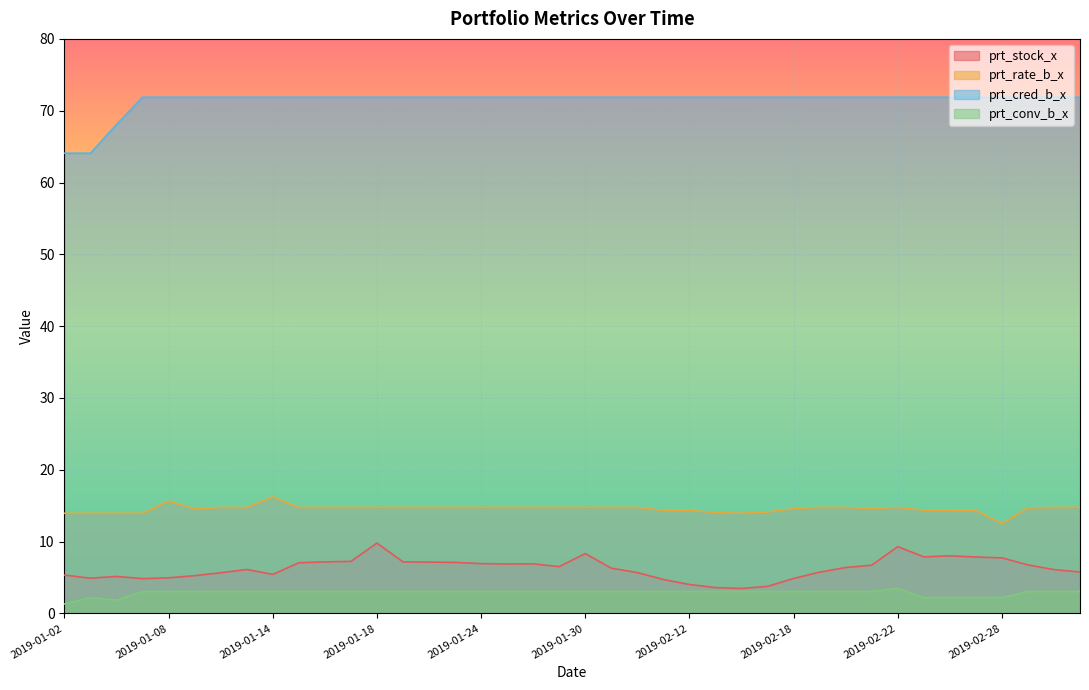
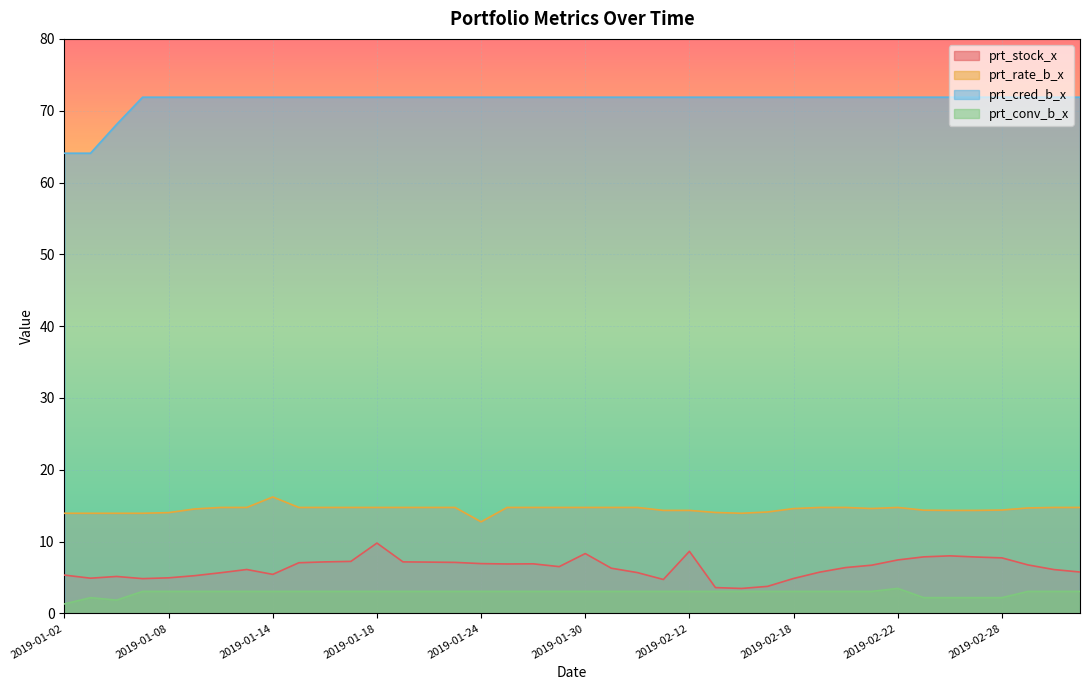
prt_rate_b_x, 2019-01-08: 16 -> 14
prt_rate_b_x, 2019-01-24: 15 -> 13
prt_stock_x, 2019-02-12: 4 -> 9
prt_stock_x, 2019-02-22: 9 -> 7
prt_rate_b_x, 2019-02-28: 12 -> 14
